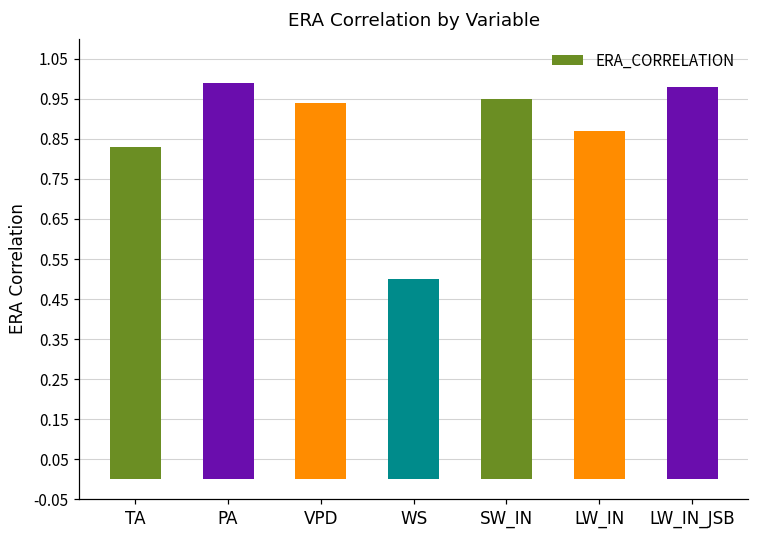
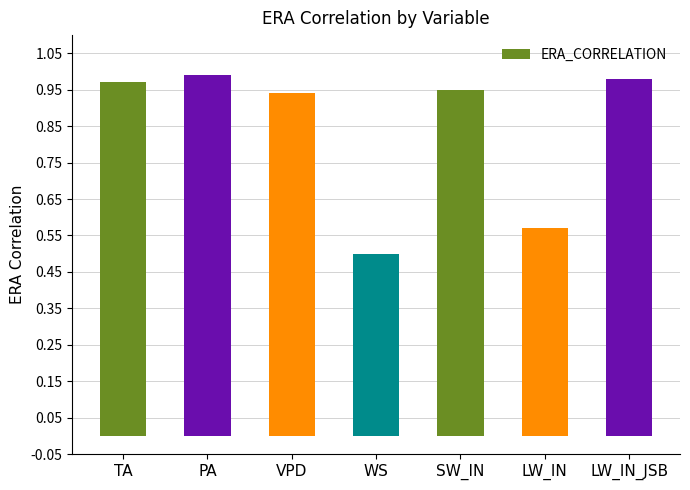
TA: 0.83 -> 0.97
LW_IN: 0.87 -> 0.57
